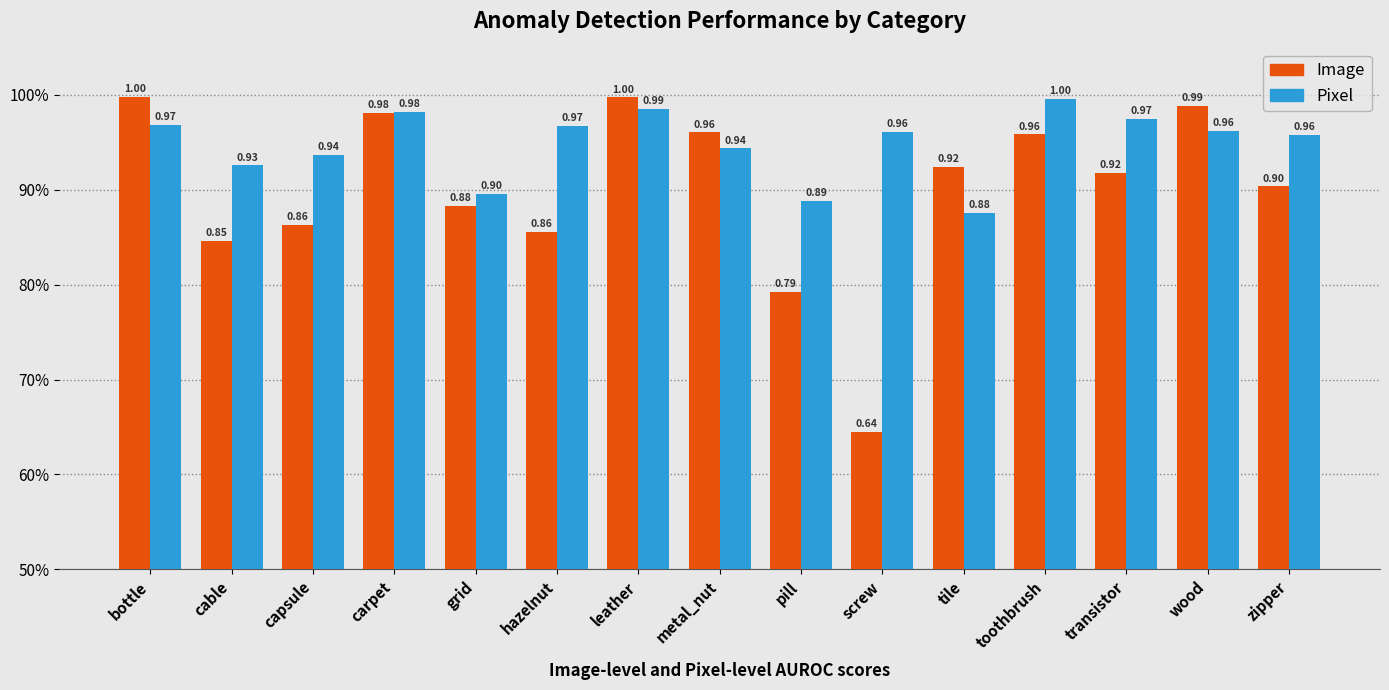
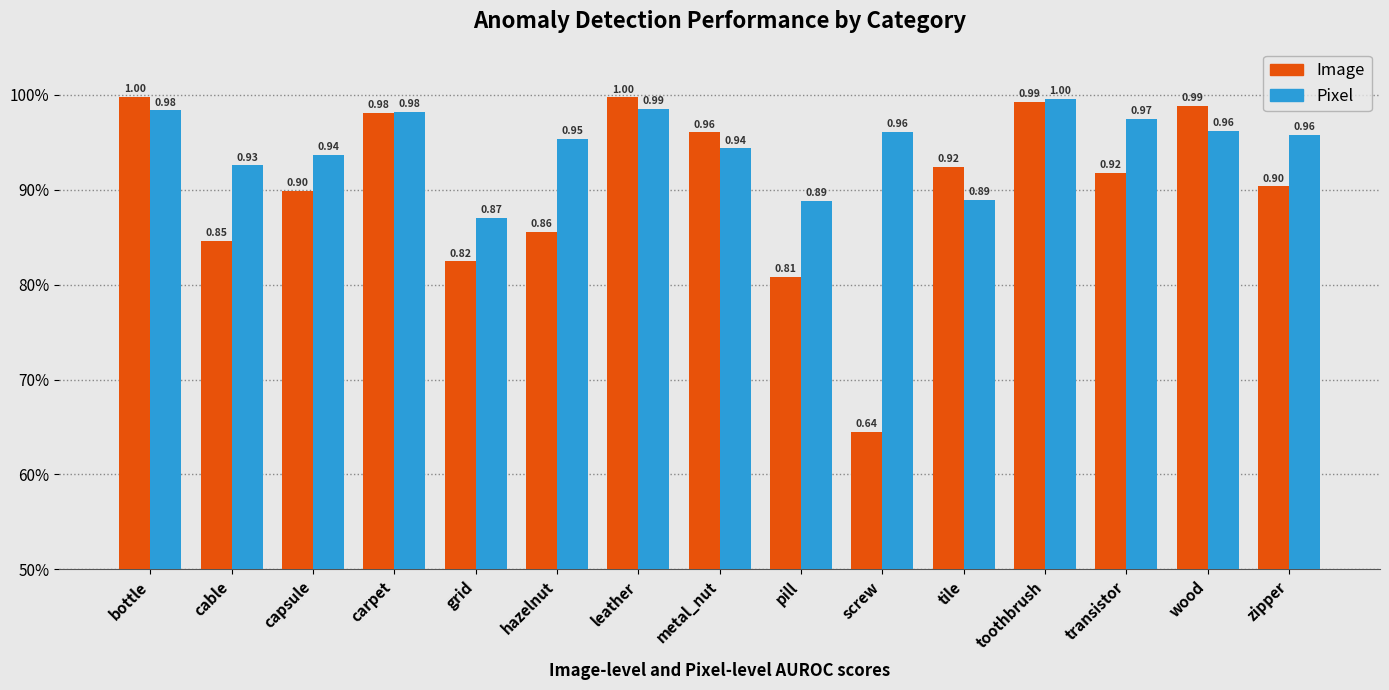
Pixel, bottle: 0.97 -> 0.98
Image, capsule: 0.86 -> 0.90
Image, grid: 0.88 -> 0.82
Pixel, grid: 0.90 -> 0.87
Pixel, hazelnut: 0.97 -> 0.95
Image, pill: 0.79 -> 0.81
Pixel, tile: 0.88 -> 0.89
Image, toothbrush: 0.96 -> 0.99
